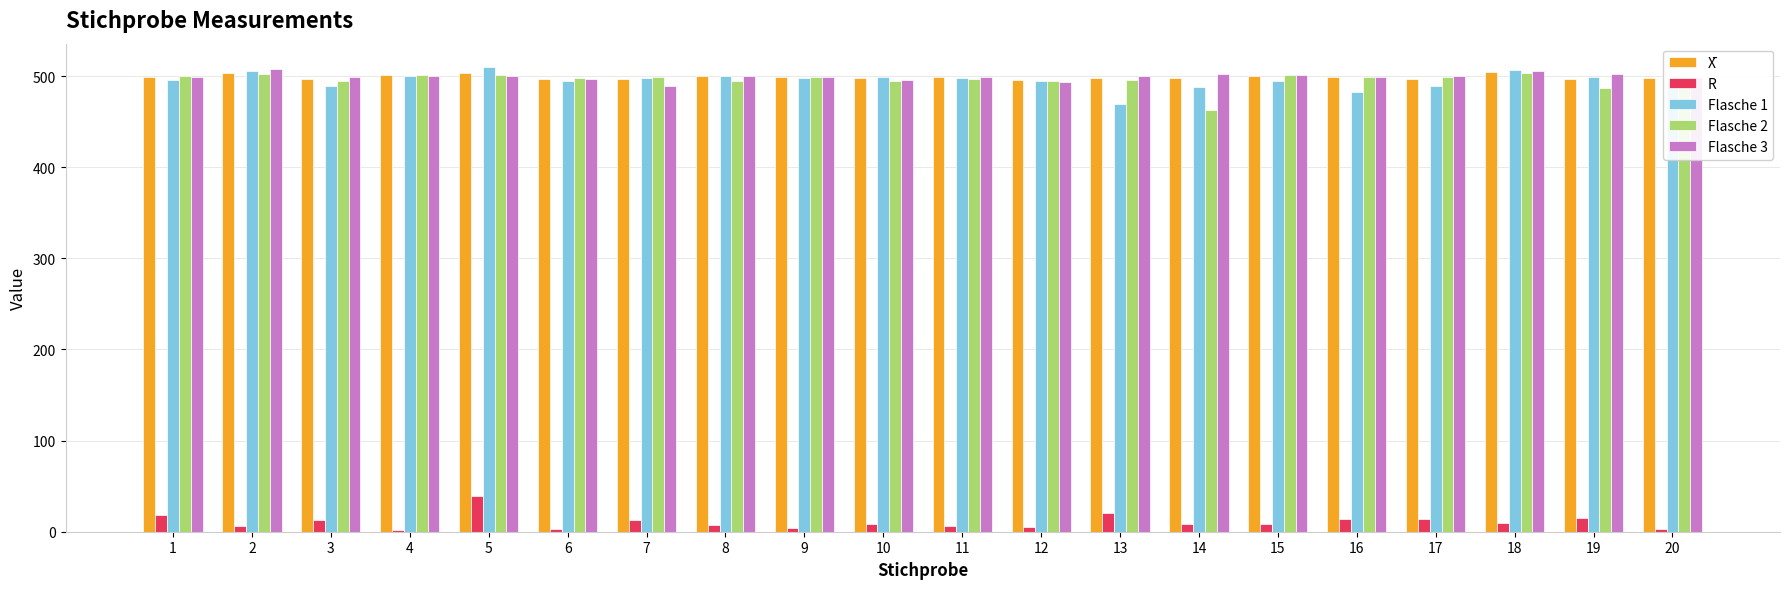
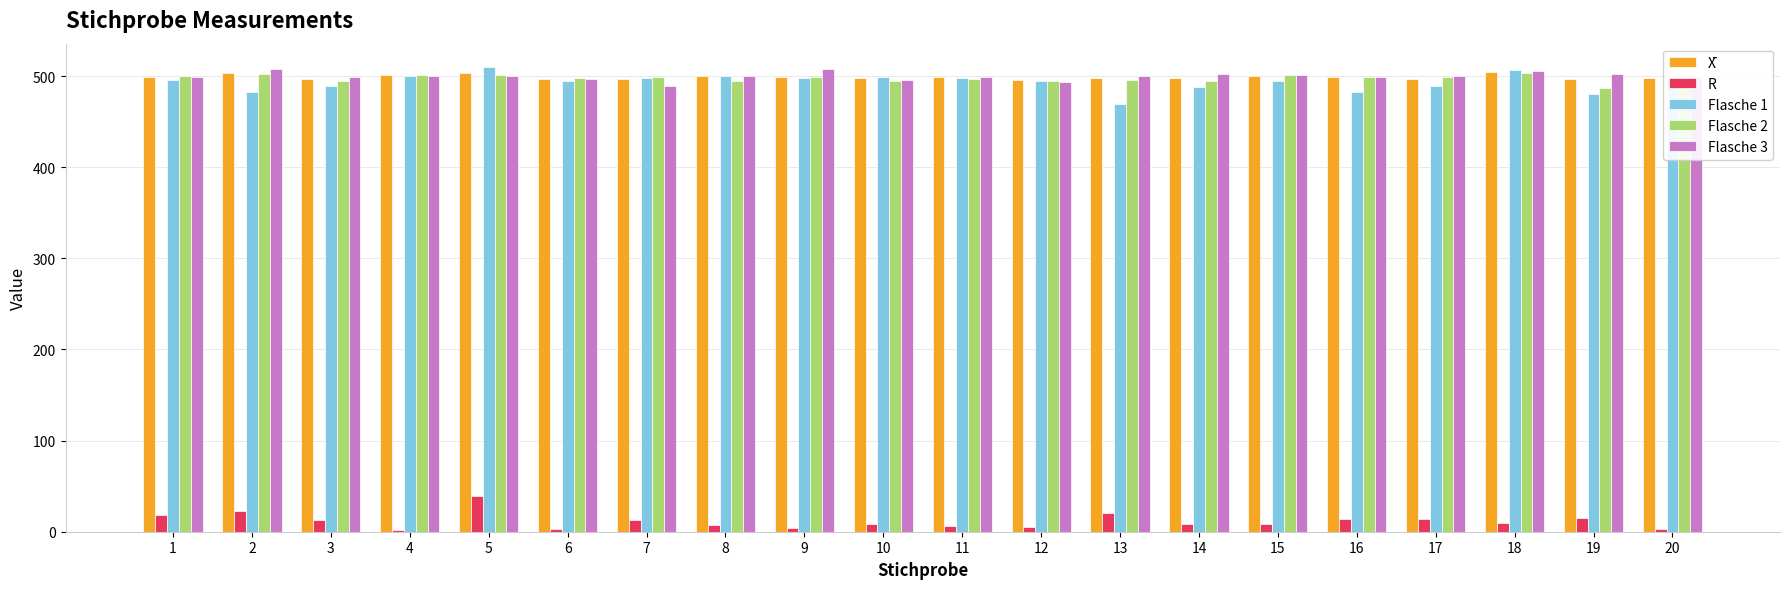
R, 2: 10 -> 20
Flasche 1, 2: 510 -> 480
Flasche 3, 9: 500 -> 510
Flasche 2, 14: 460 -> 490
Flasche 1, 19: 500 -> 480
